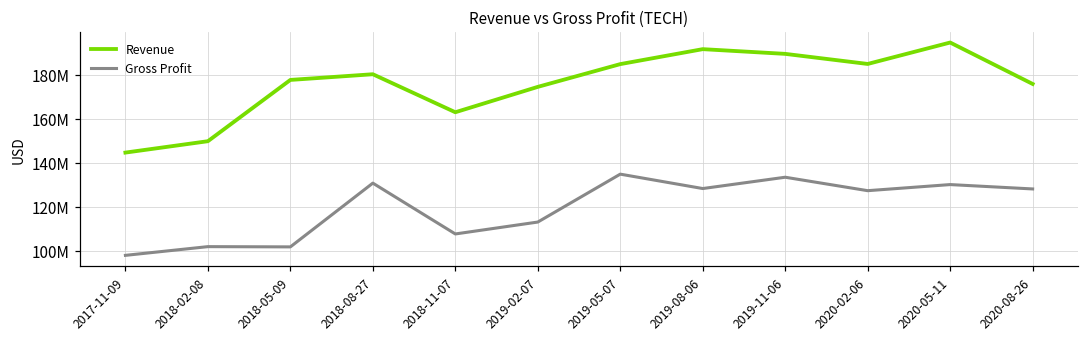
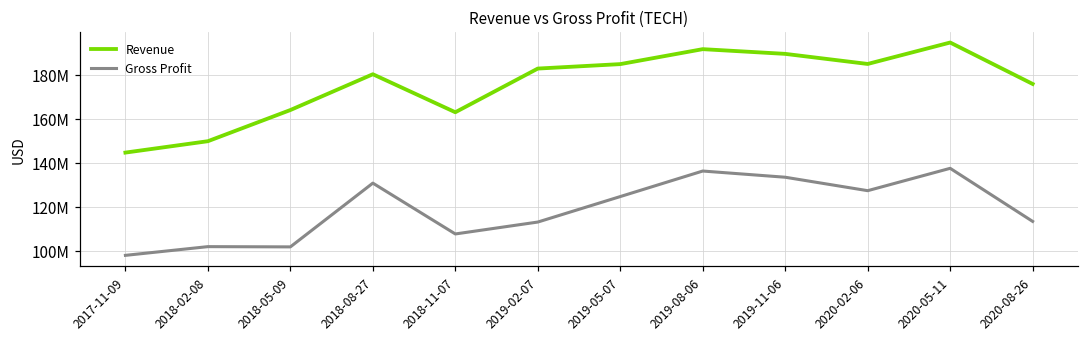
Revenue, 2018-05-09: 178000000 -> 164000000
Revenue, 2019-02-07: 175000000 -> 183000000
Gross Profit, 2019-05-07: 135000000 -> 125000000
Gross Profit, 2019-08-06: 128000000 -> 136000000
Gross Profit, 2020-05-11: 130000000 -> 137000000
Gross Profit, 2020-08-26: 128000000 -> 113000000
